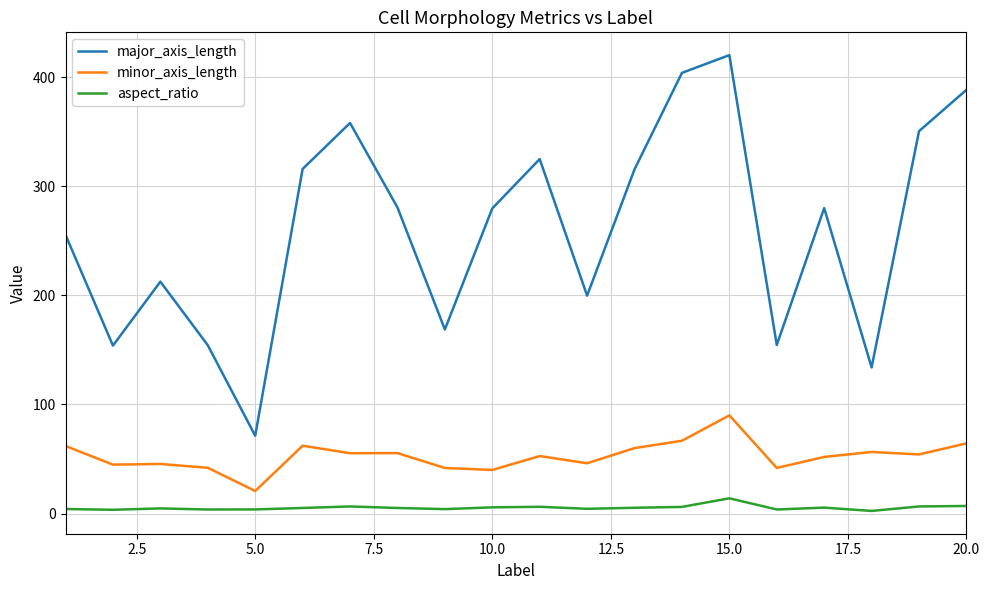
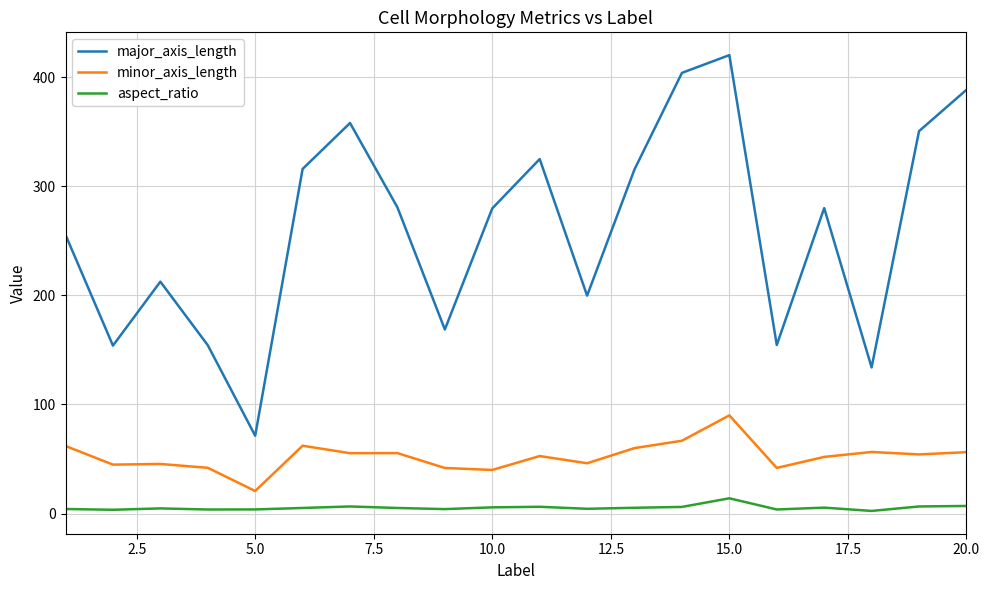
minor_axis_length, 20.0: 64 -> 56
